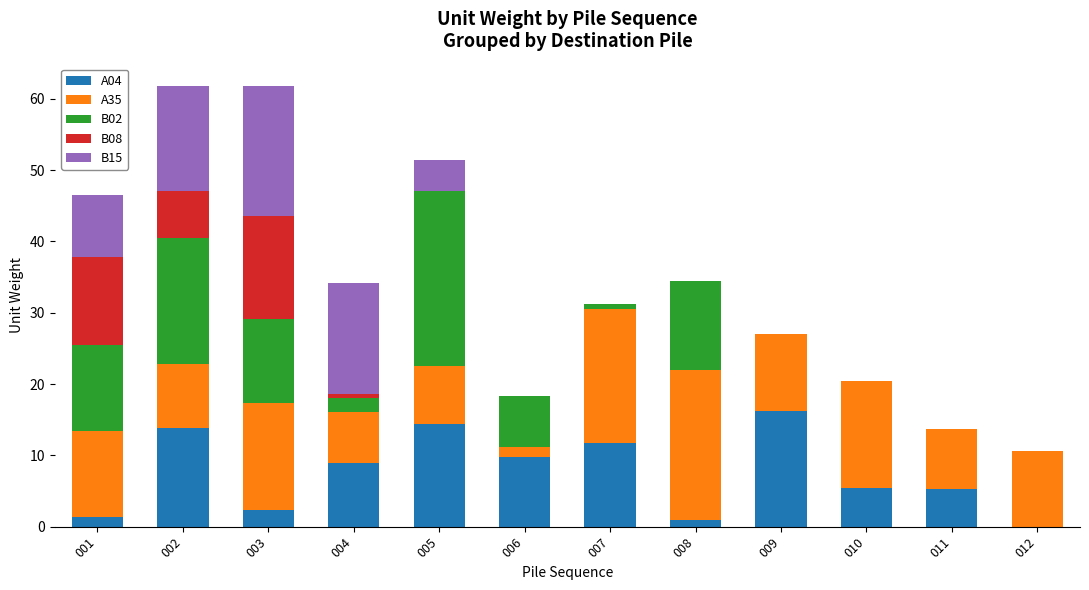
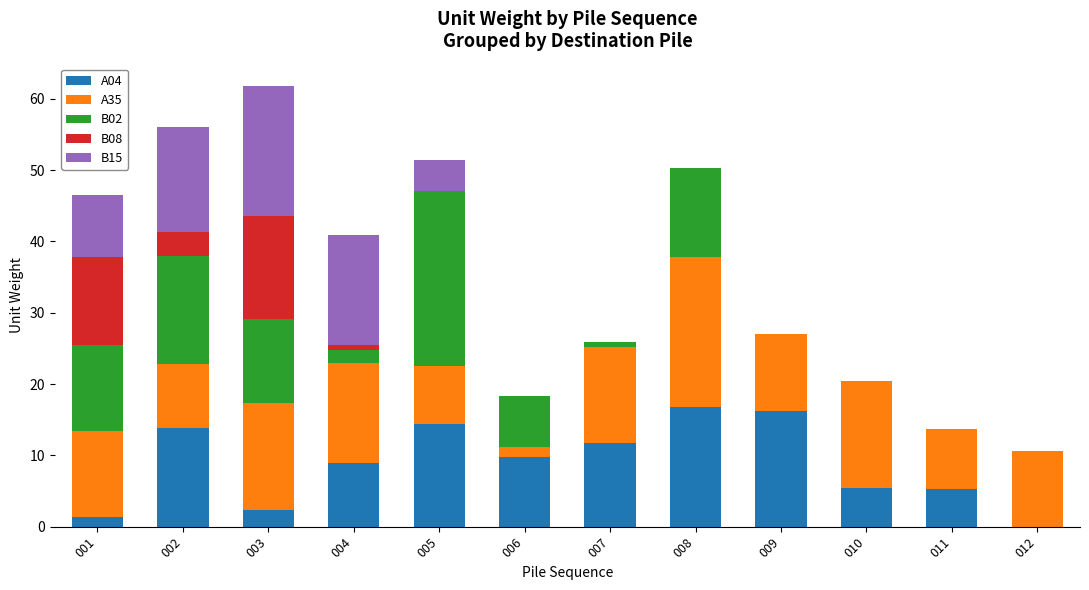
B02, 002: 18 -> 15
B08, 002: 7 -> 3
A35, 004: 7 -> 14
A35, 007: 19 -> 14
A04, 008: 1 -> 17
